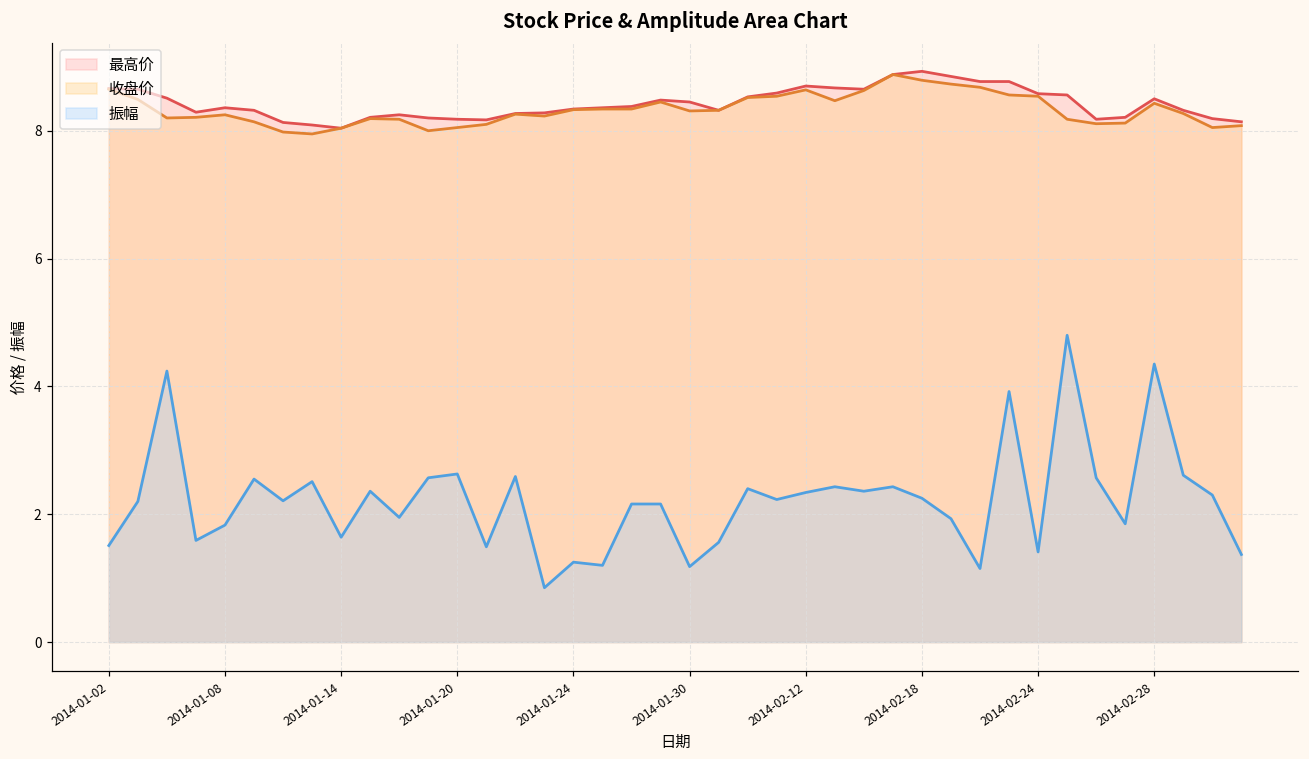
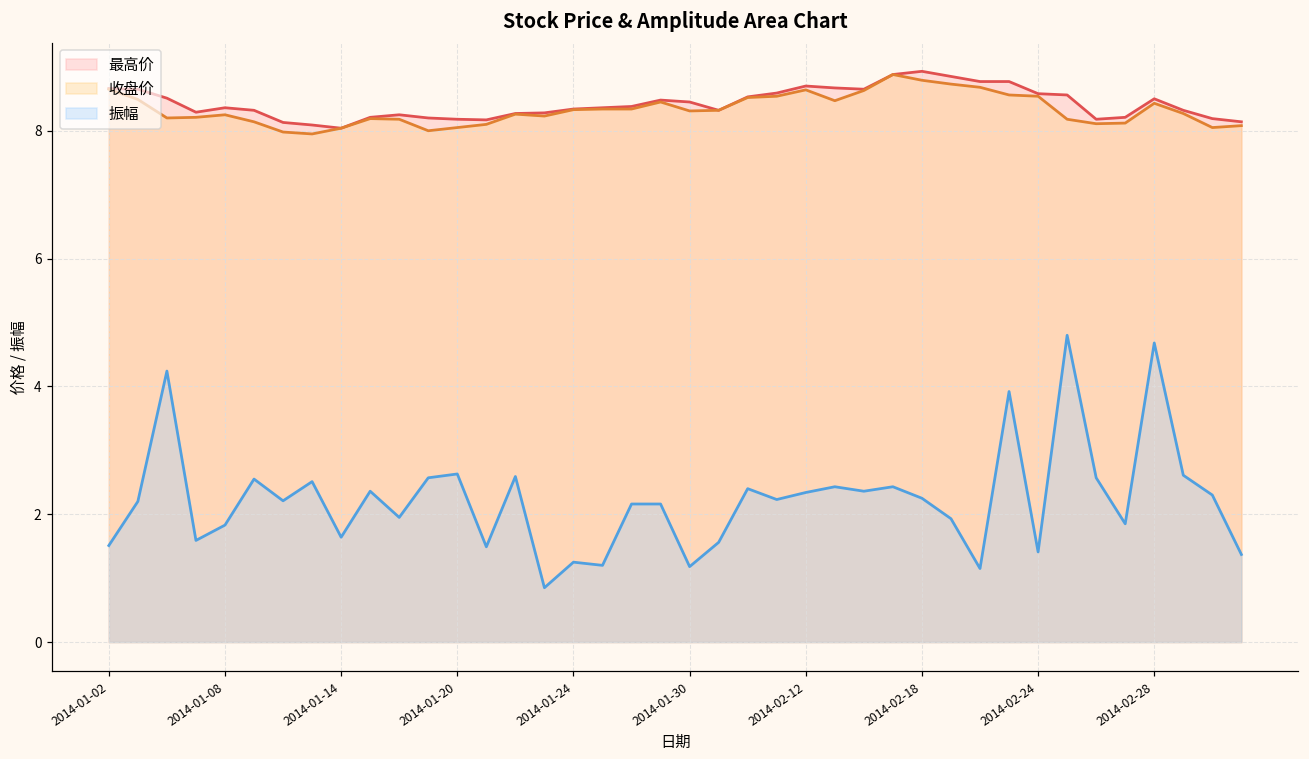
振幅, 2014-02-28: 4.4 -> 4.7
